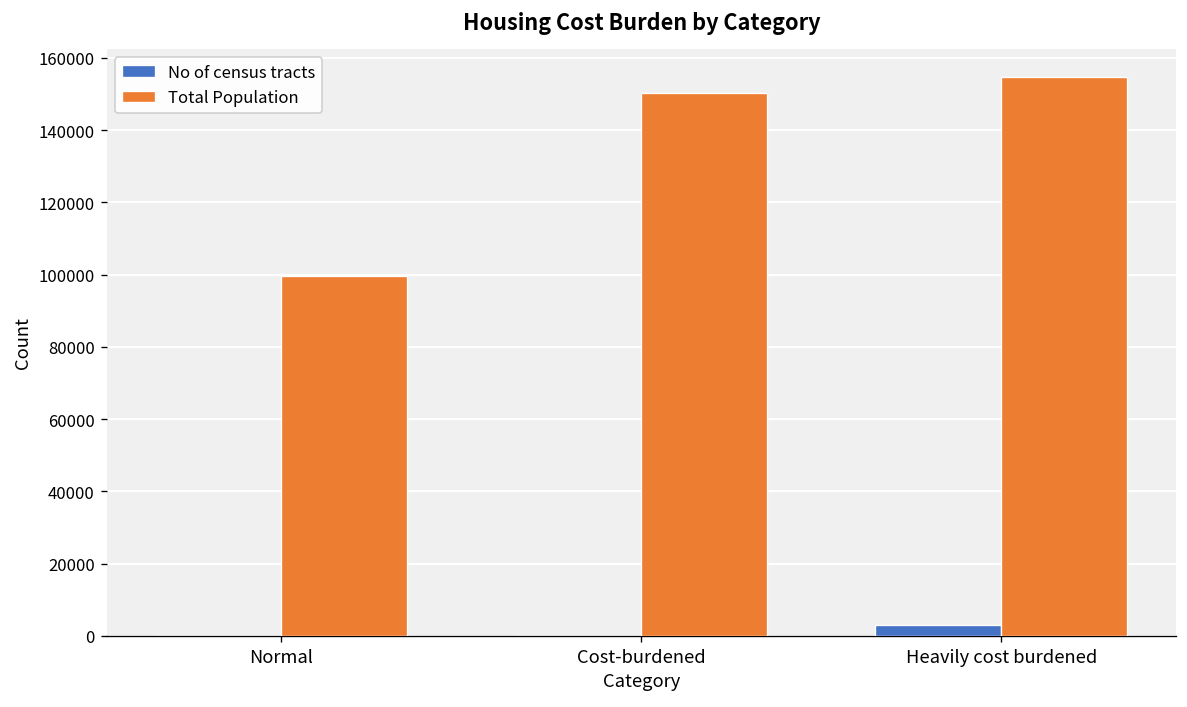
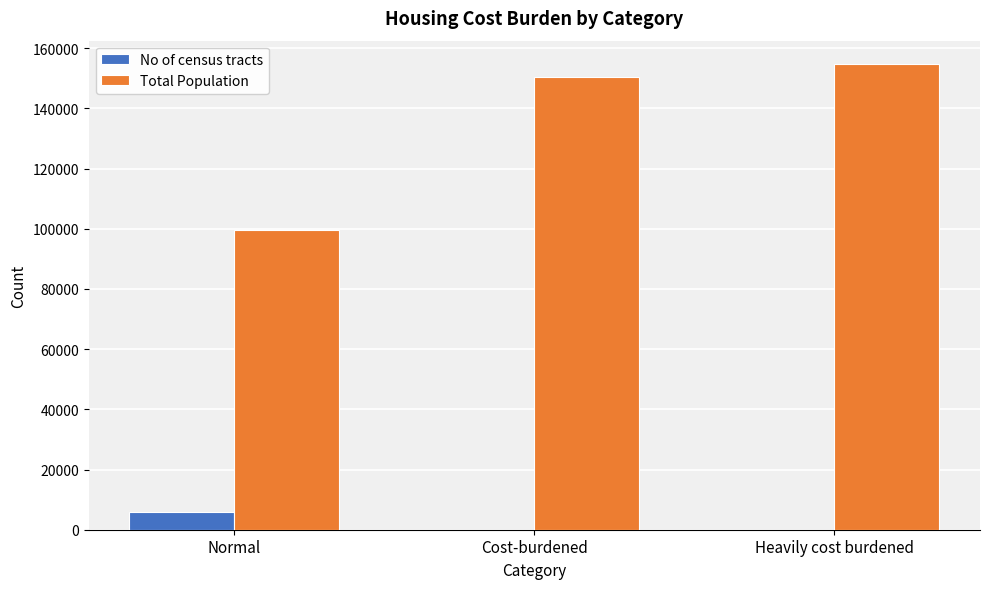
No of census tracts, Normal: 0 -> 6000
No of census tracts, Heavily cost burdened: 3000 -> 0
